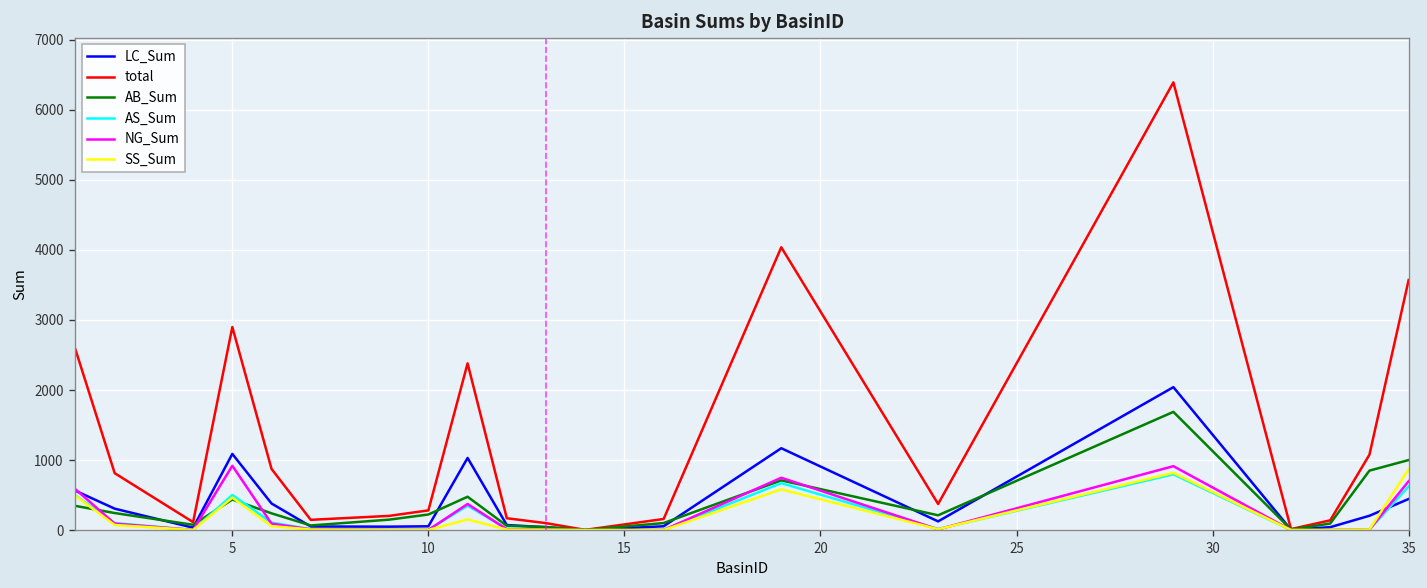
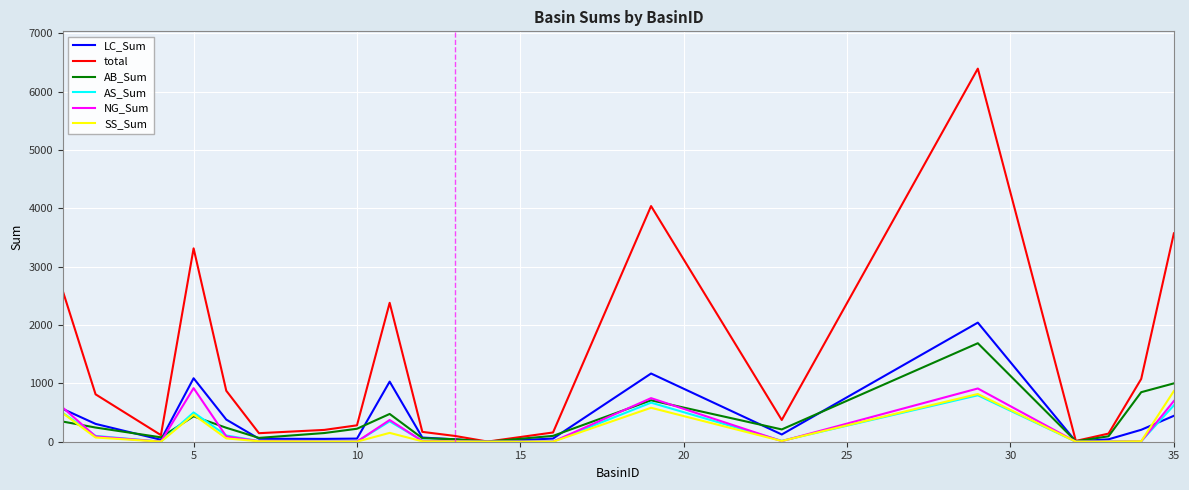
total, 5: 2900 -> 3300
